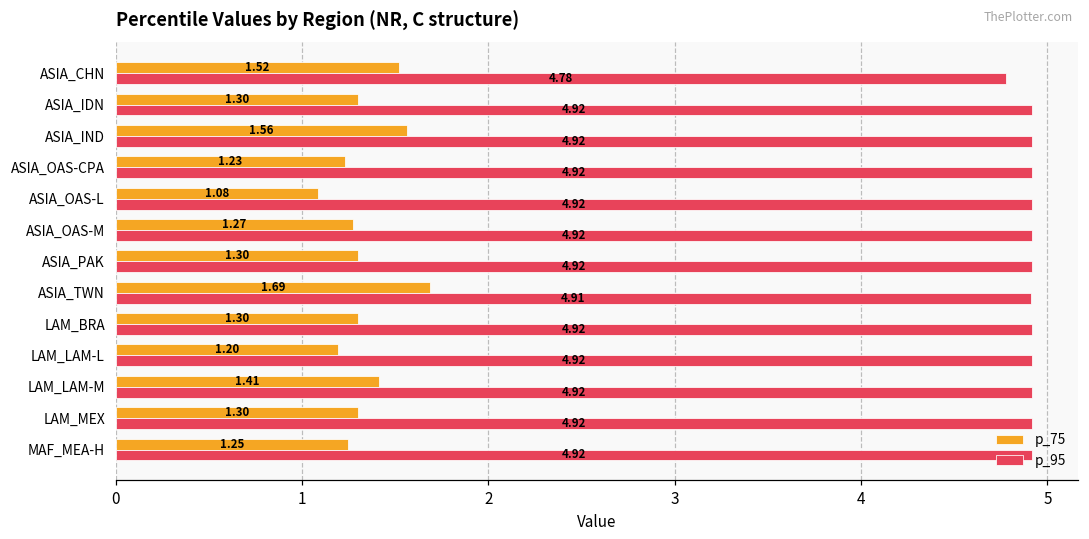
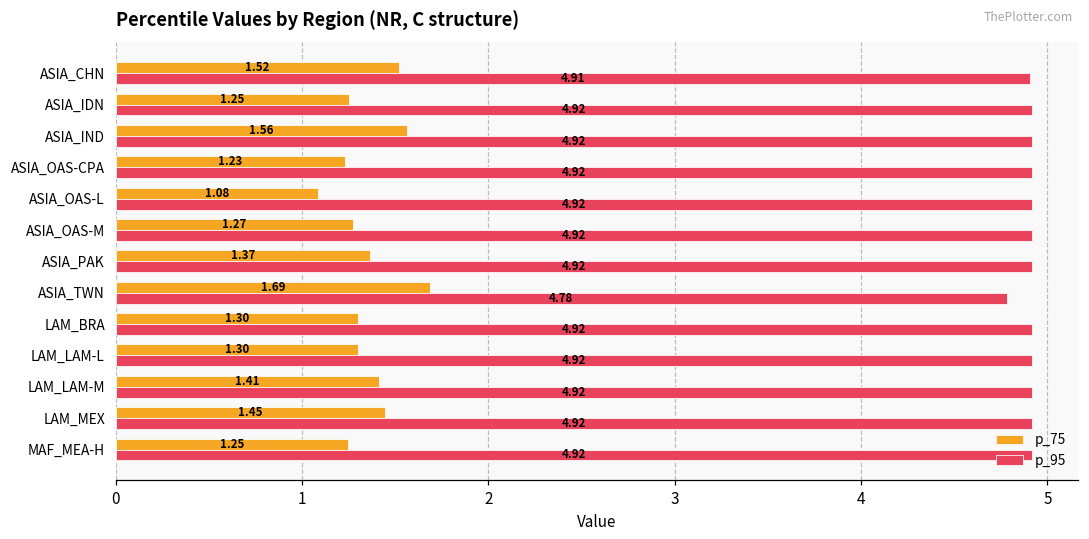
p_95, ASIA_CHN: 4.78 -> 4.91
p_75, ASIA_IDN: 1.30 -> 1.25
p_75, ASIA_PAK: 1.30 -> 1.37
p_95, ASIA_TWN: 4.91 -> 4.78
p_75, LAM_LAM-L: 1.20 -> 1.30
p_75, LAM_MEX: 1.30 -> 1.45
